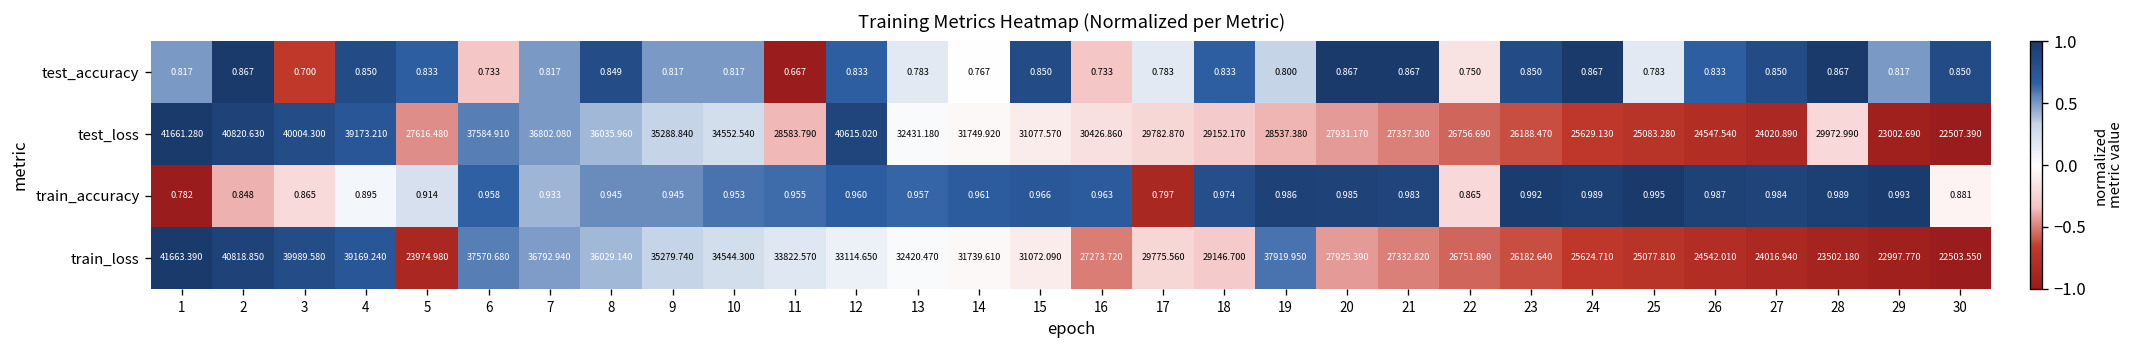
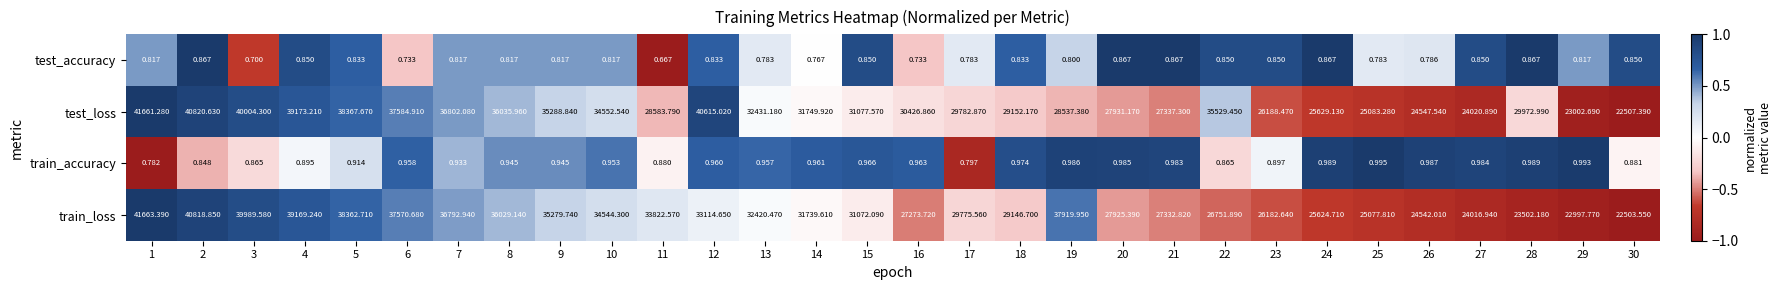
test_accuracy, 8: 0.849 -> 0.817
test_accuracy, 22: 0.750 -> 0.850
test_accuracy, 26: 0.833 -> 0.786
test_loss, 5: 27616.480 -> 38367.670
test_loss, 22: 26756.690 -> 35529.450
train_accuracy, 11: 0.955 -> 0.880
train_accuracy, 23: 0.992 -> 0.897
train_loss, 5: 23974.980 -> 38362.710
